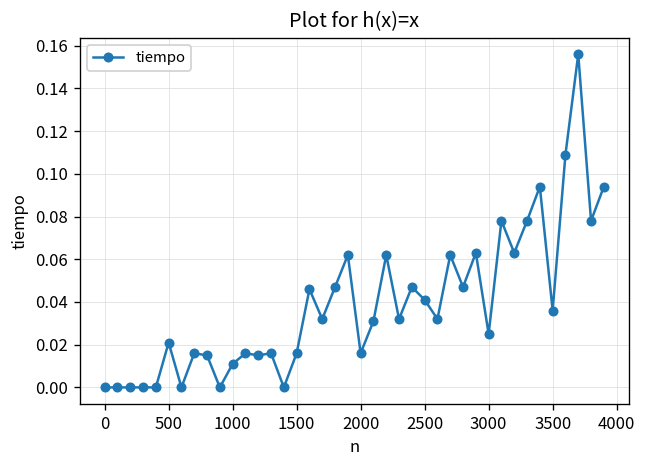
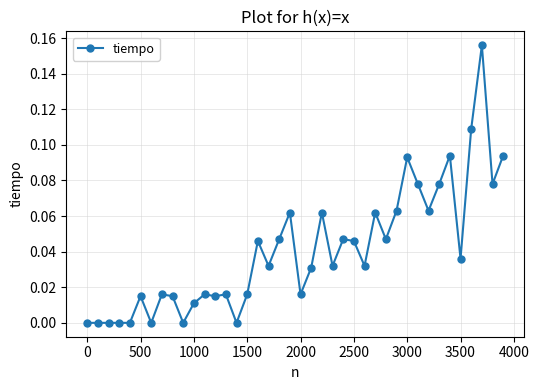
500: 0.021 -> 0.015
2500: 0.041 -> 0.046
3000: 0.025 -> 0.093
